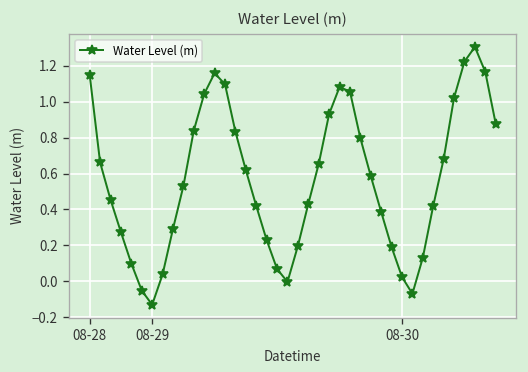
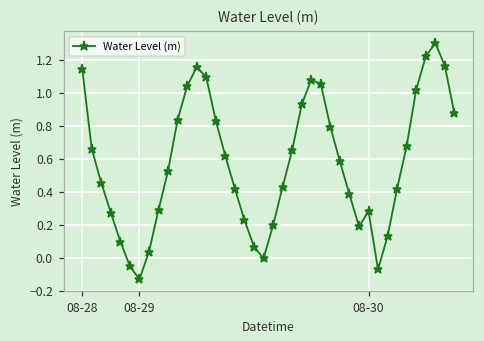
08-30: 0.02 -> 0.28
